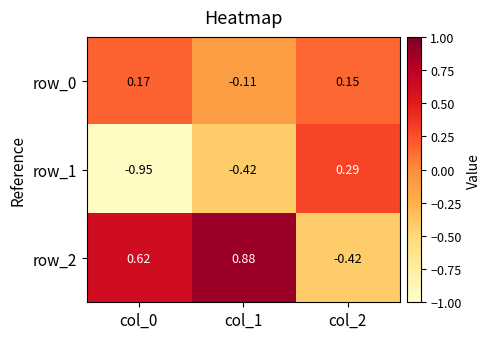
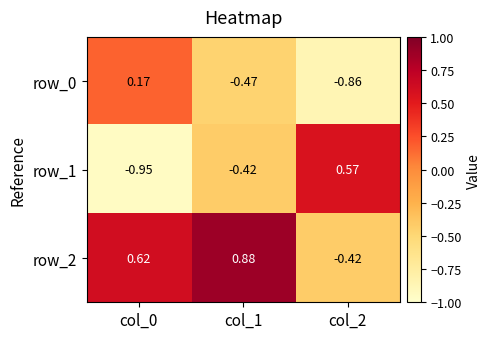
row_0, col_1: -0.11 -> -0.47
row_0, col_2: 0.15 -> -0.86
row_1, col_2: 0.29 -> 0.57
